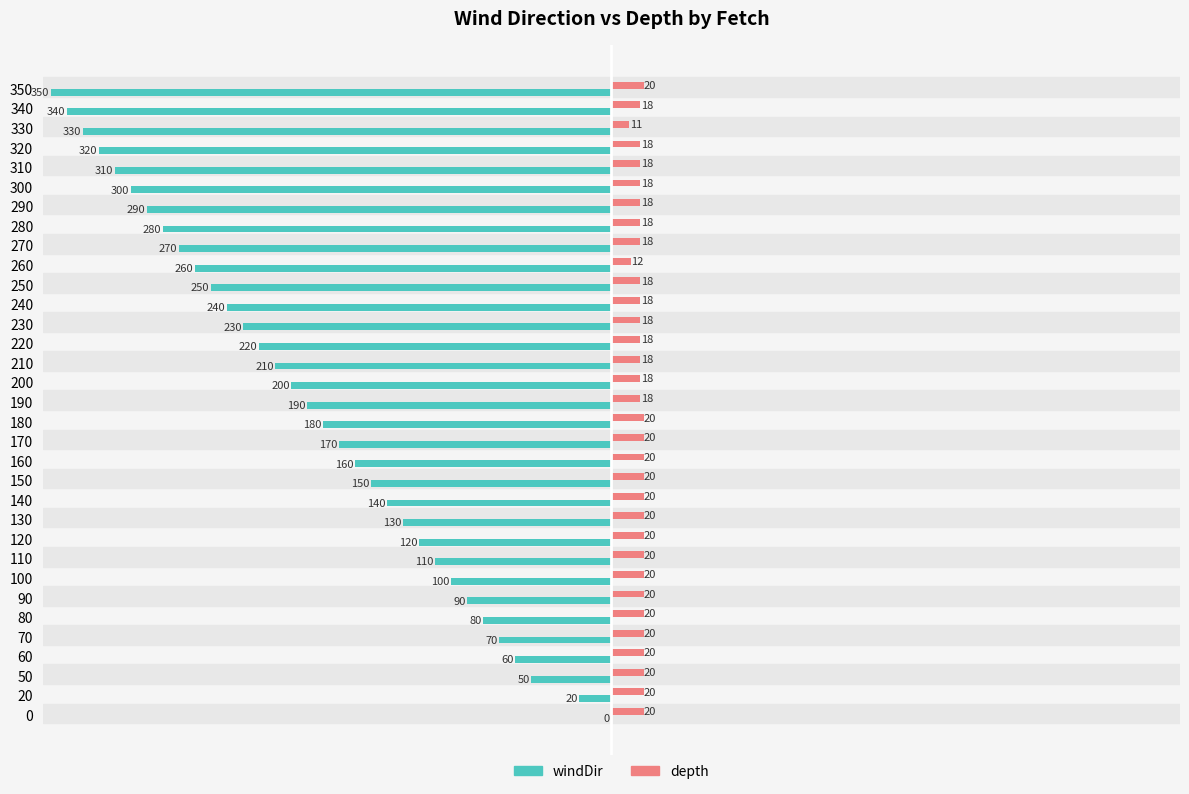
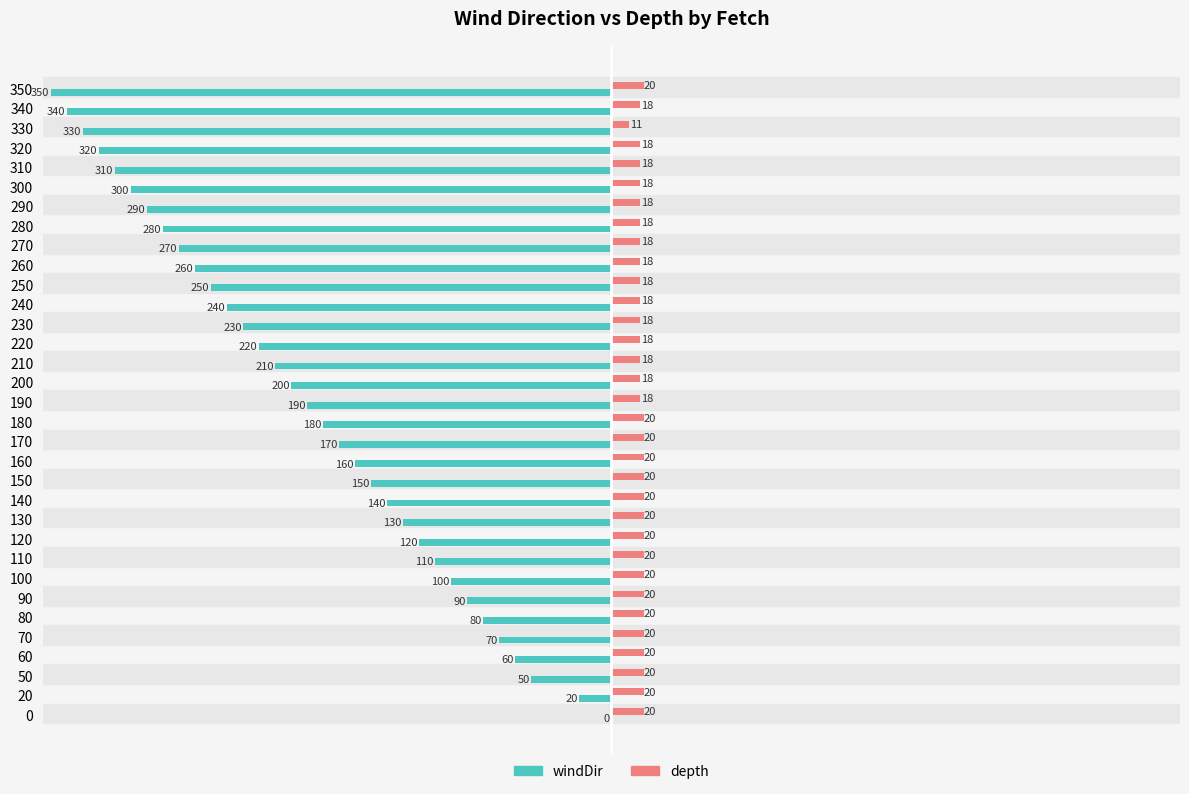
depth, 260: 12 -> 18
